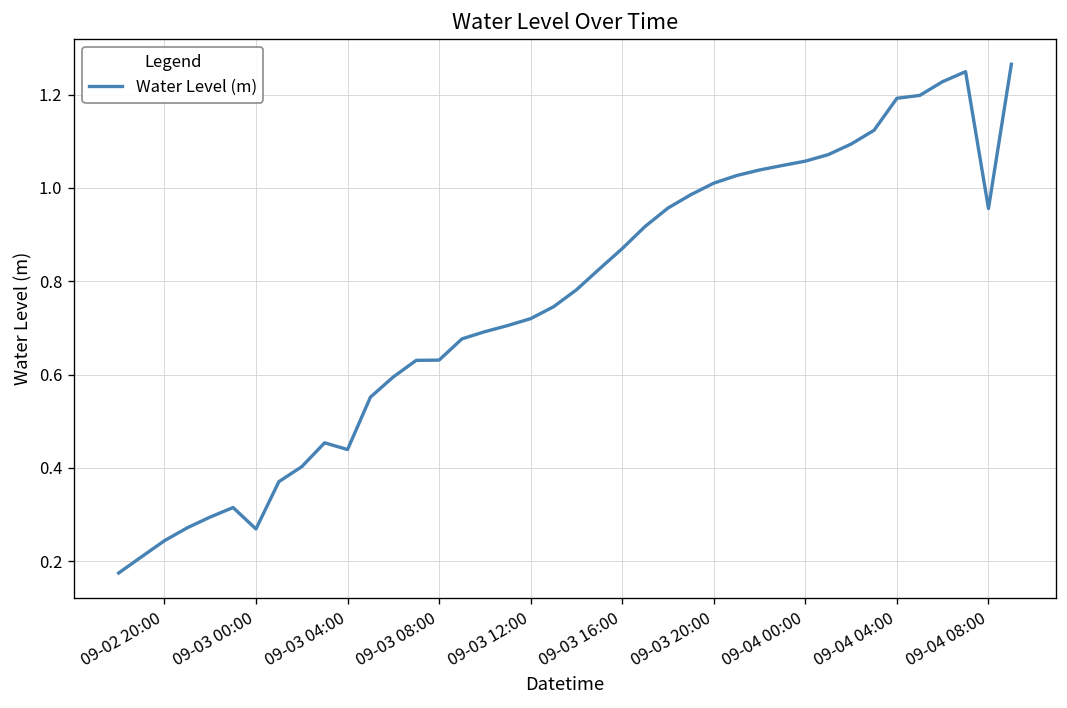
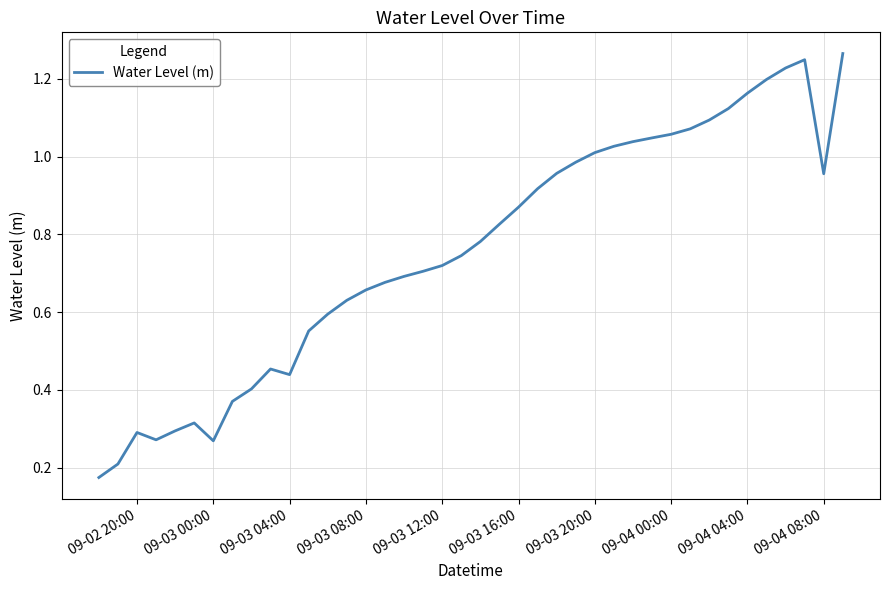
09-02 20:00: 0.24 -> 0.29
09-03 08:00: 0.63 -> 0.66
09-04 04:00: 1.19 -> 1.16
